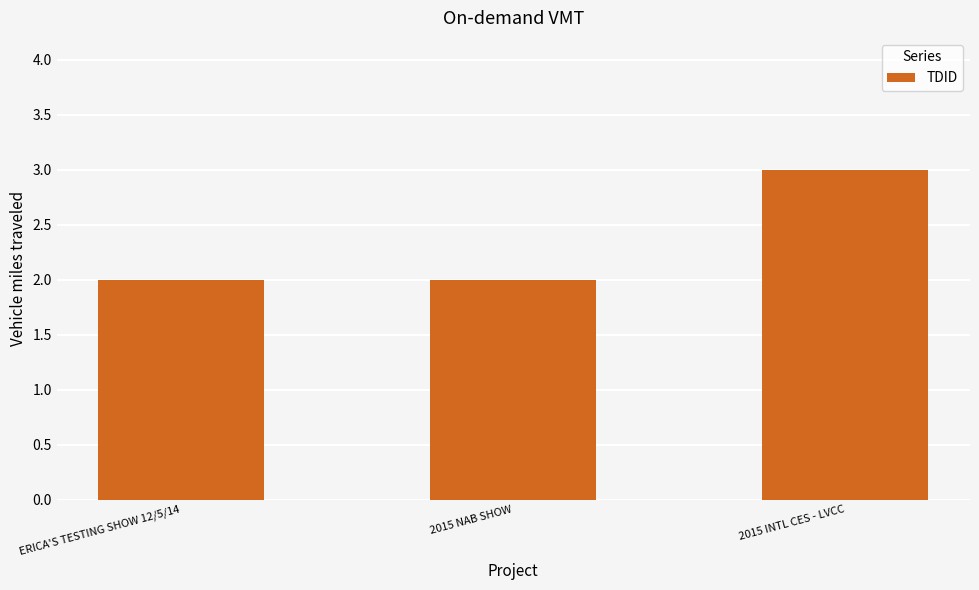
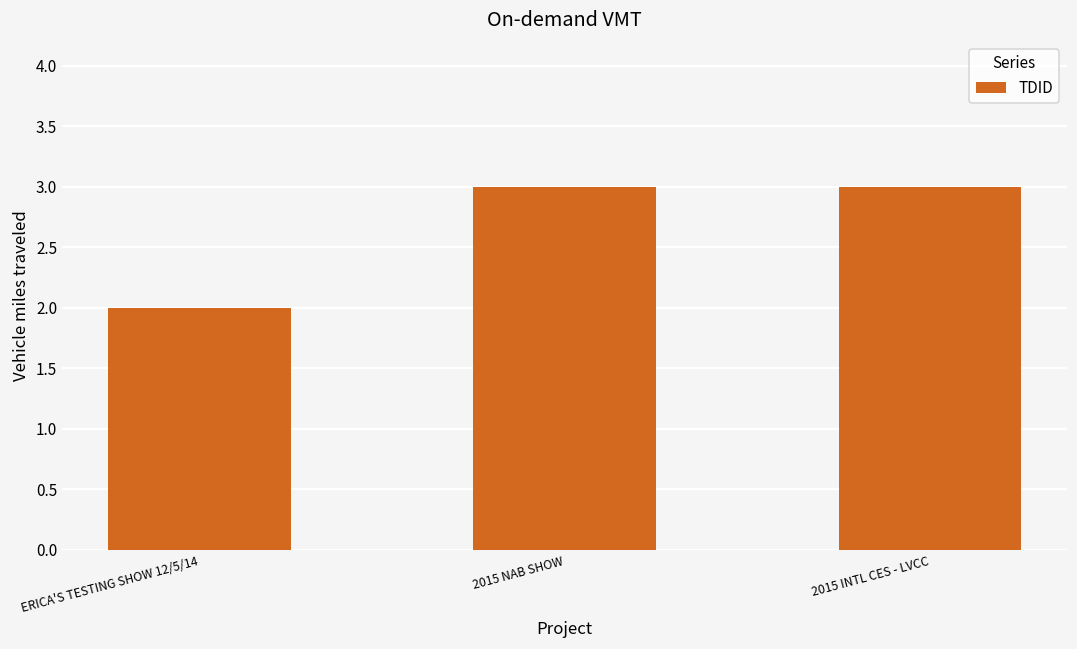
2015 NAB SHOW: 2 -> 3
